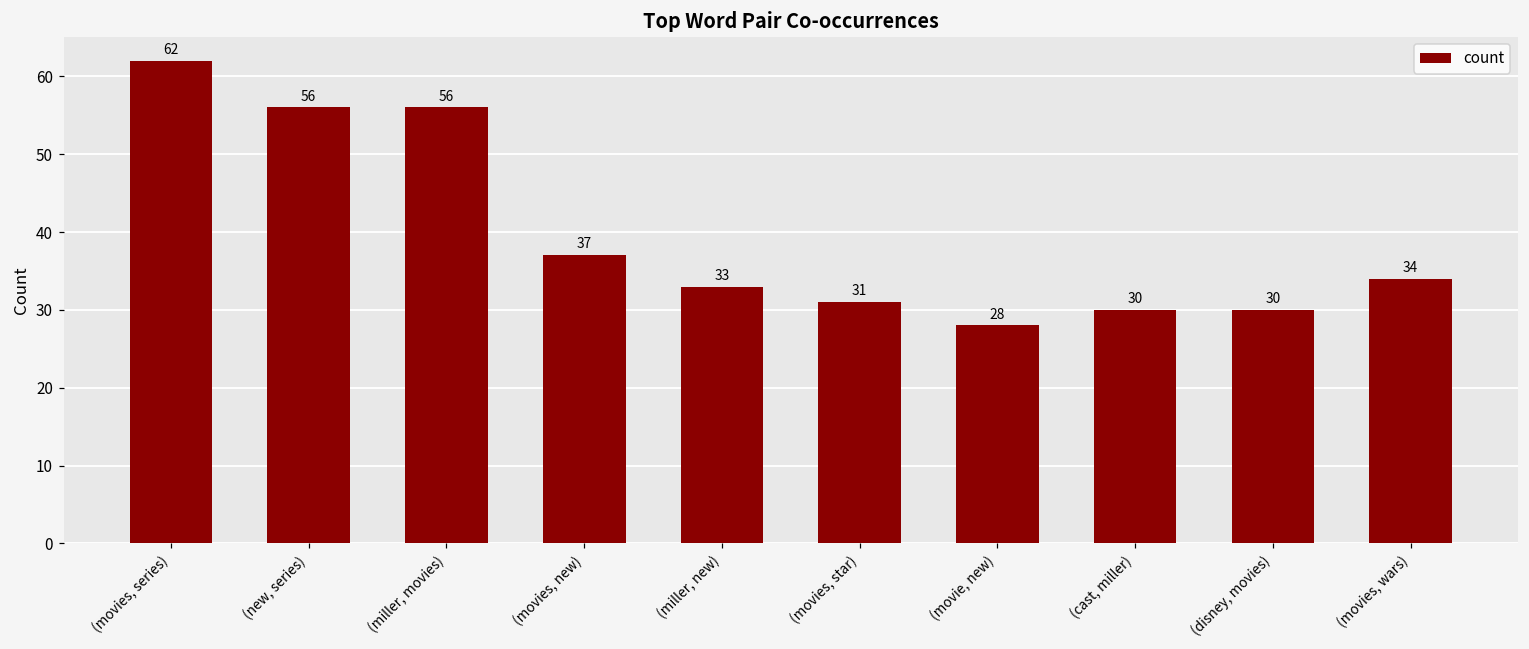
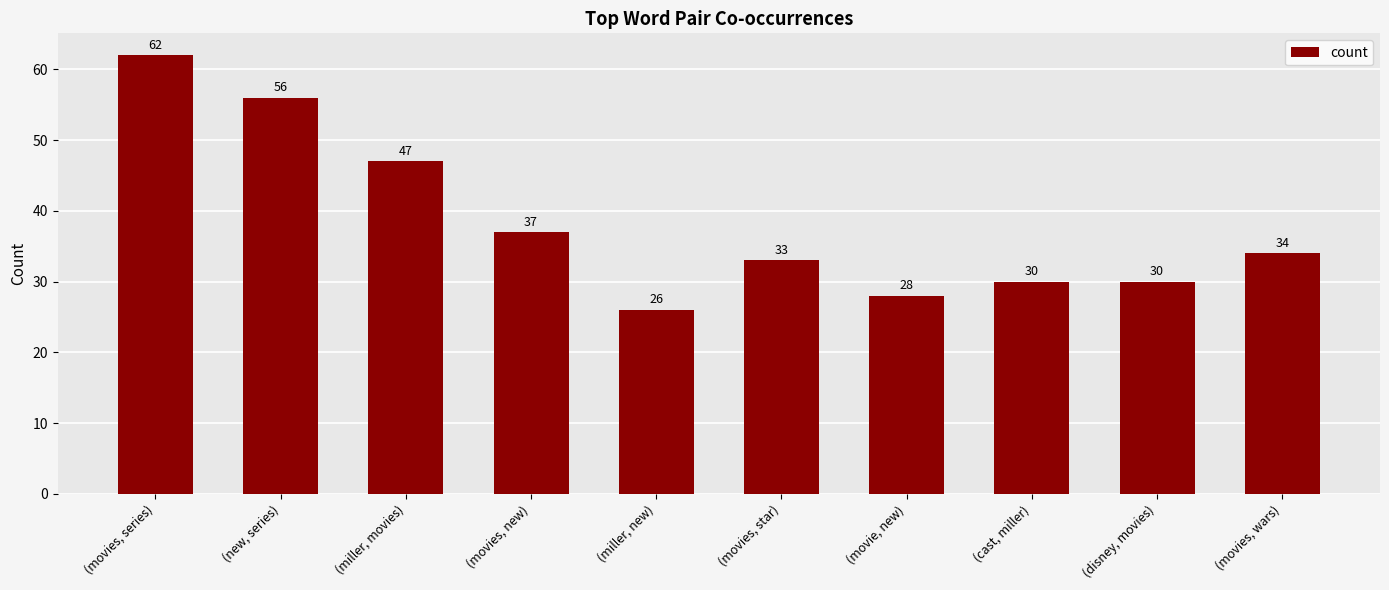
(miller, movies): 56 -> 47
(miller, new): 33 -> 26
(movies, star): 31 -> 33
